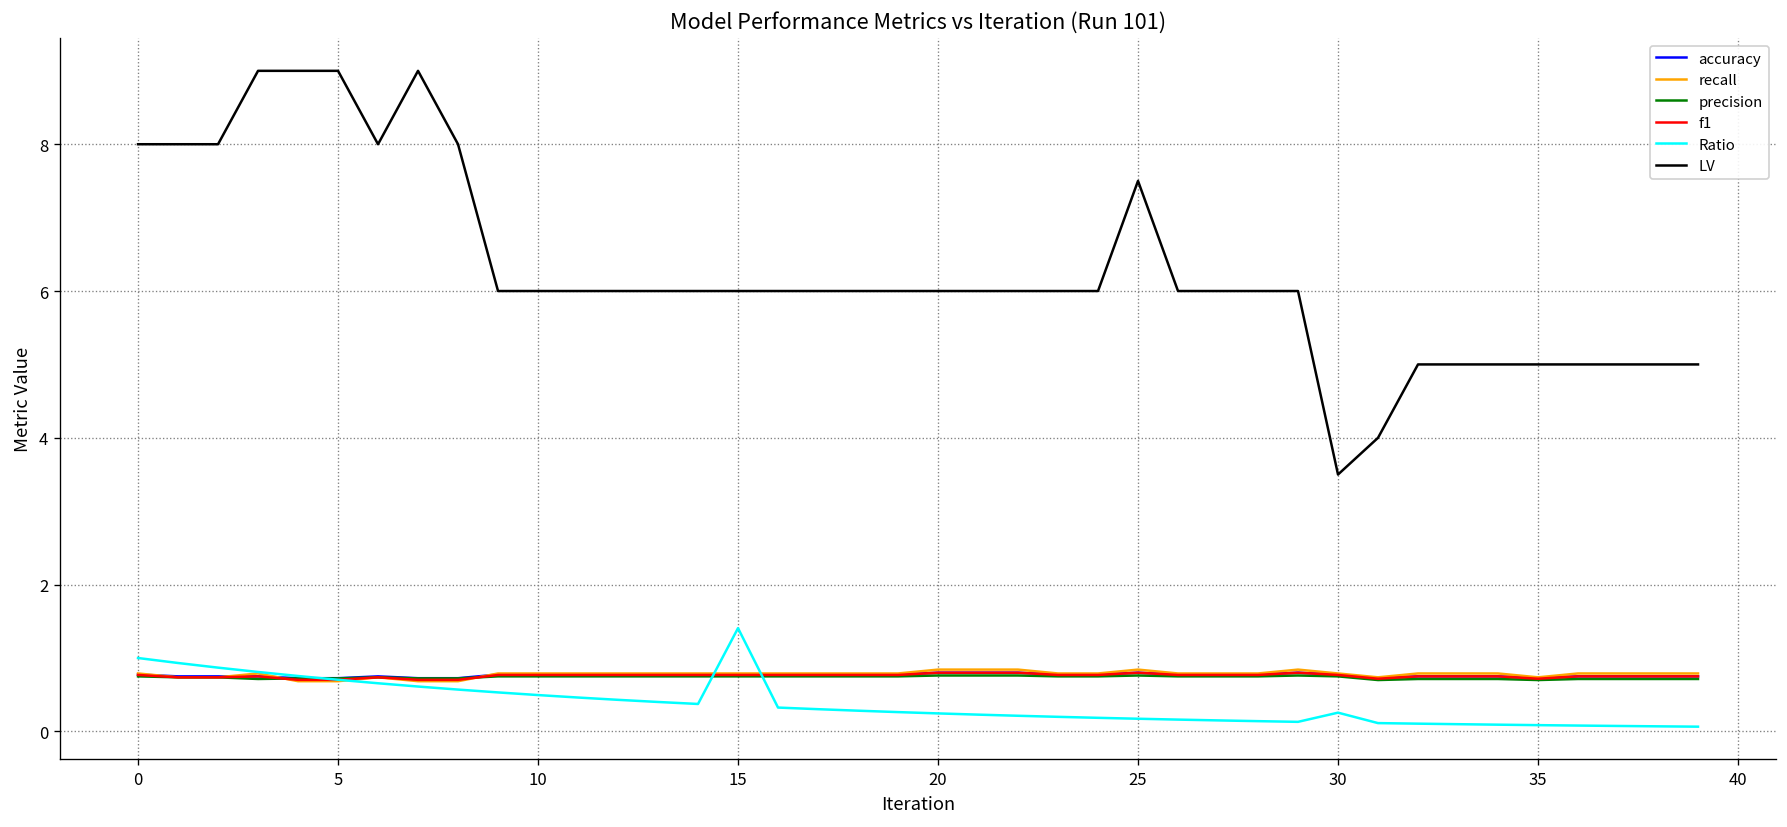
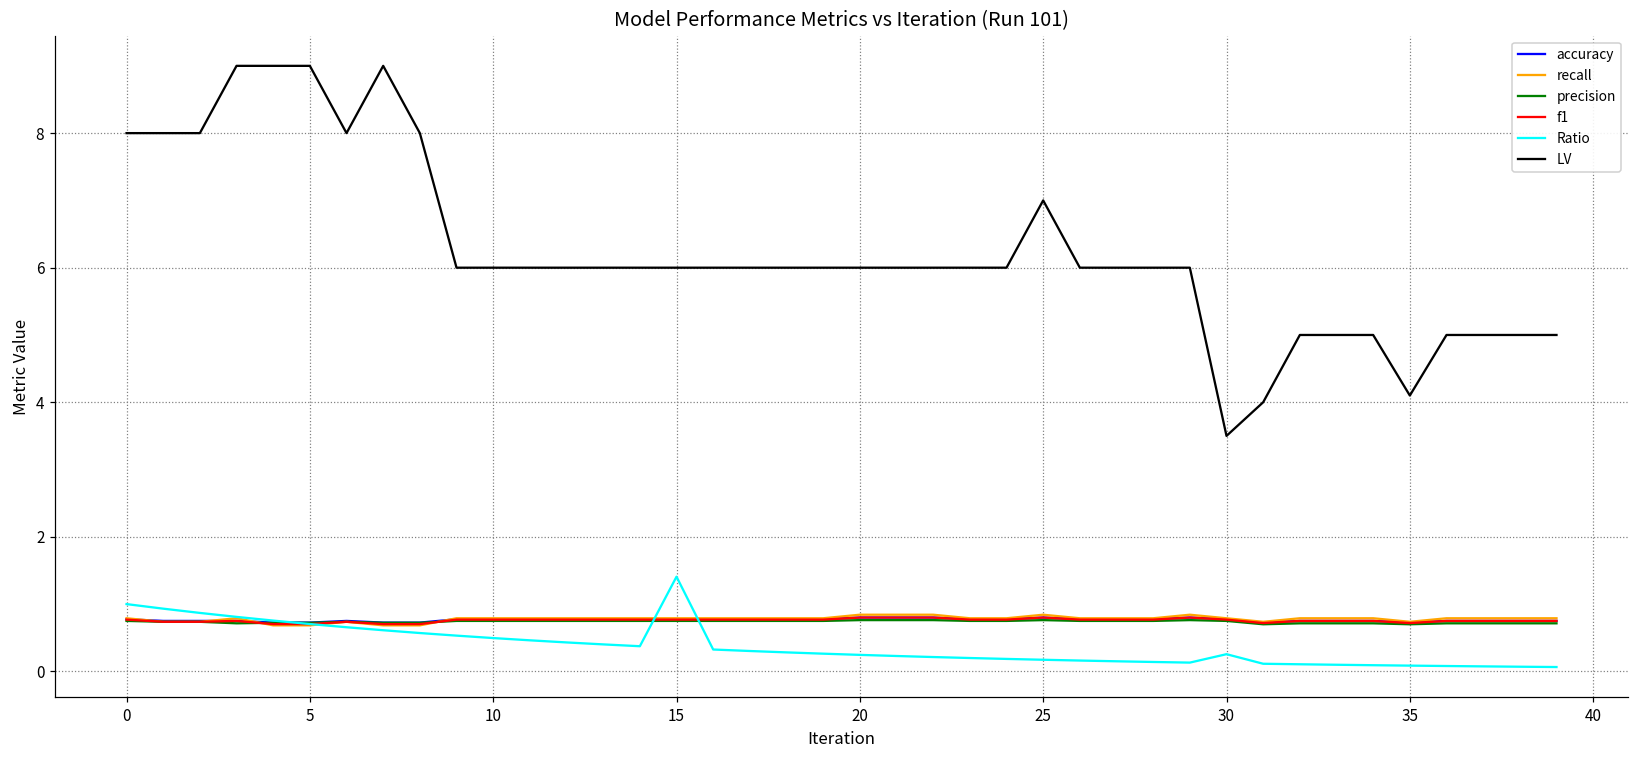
LV, 25: 7.5 -> 7.0
LV, 35: 5.0 -> 4.1
